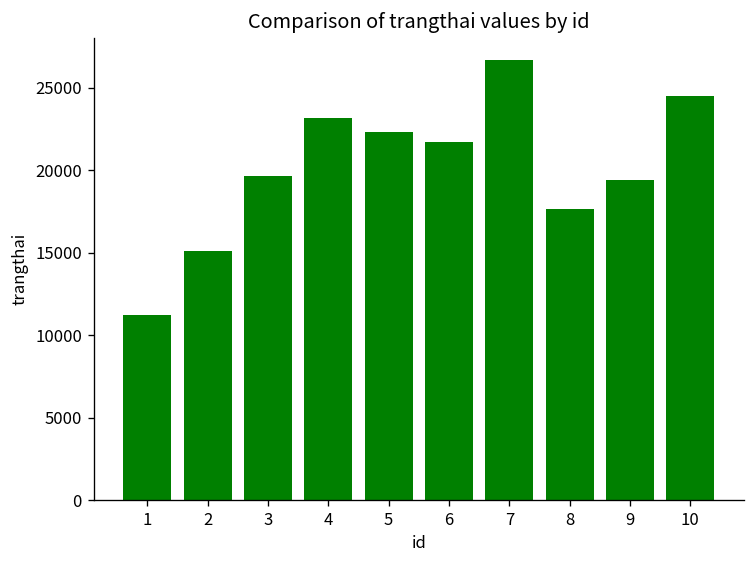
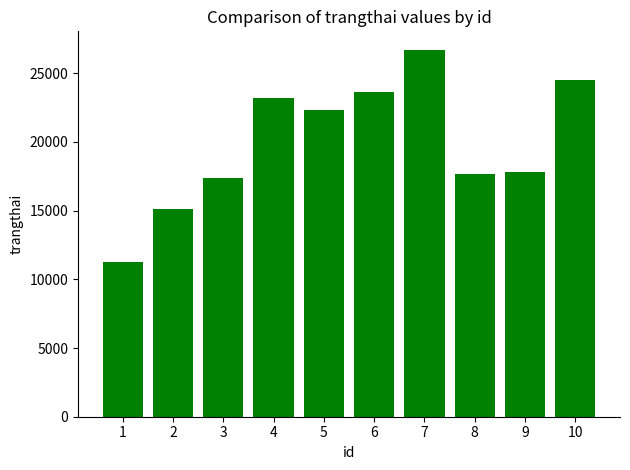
3: 19600 -> 17400
6: 21700 -> 23700
9: 19400 -> 17800
